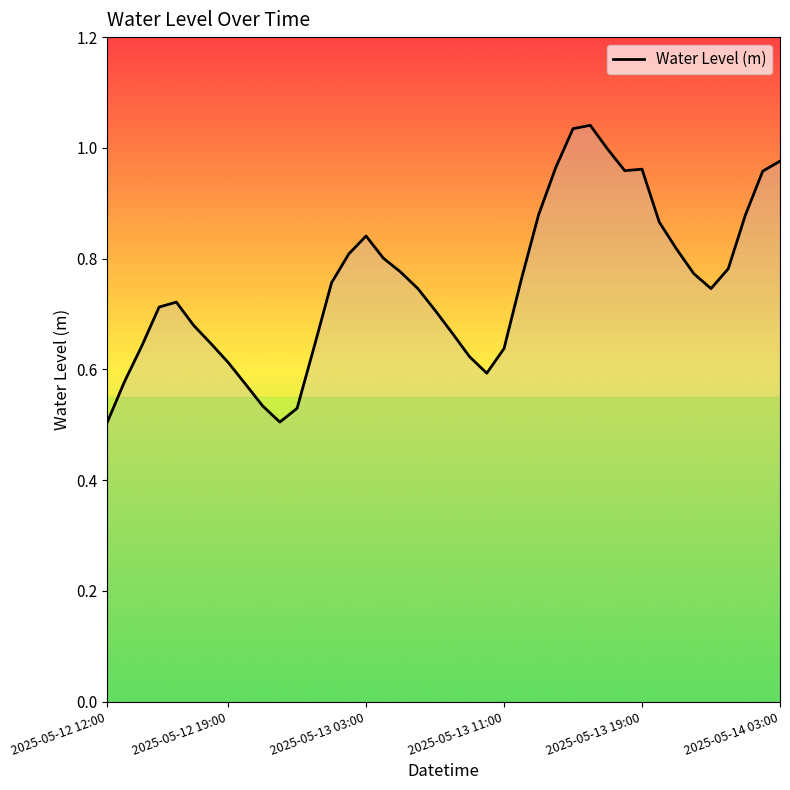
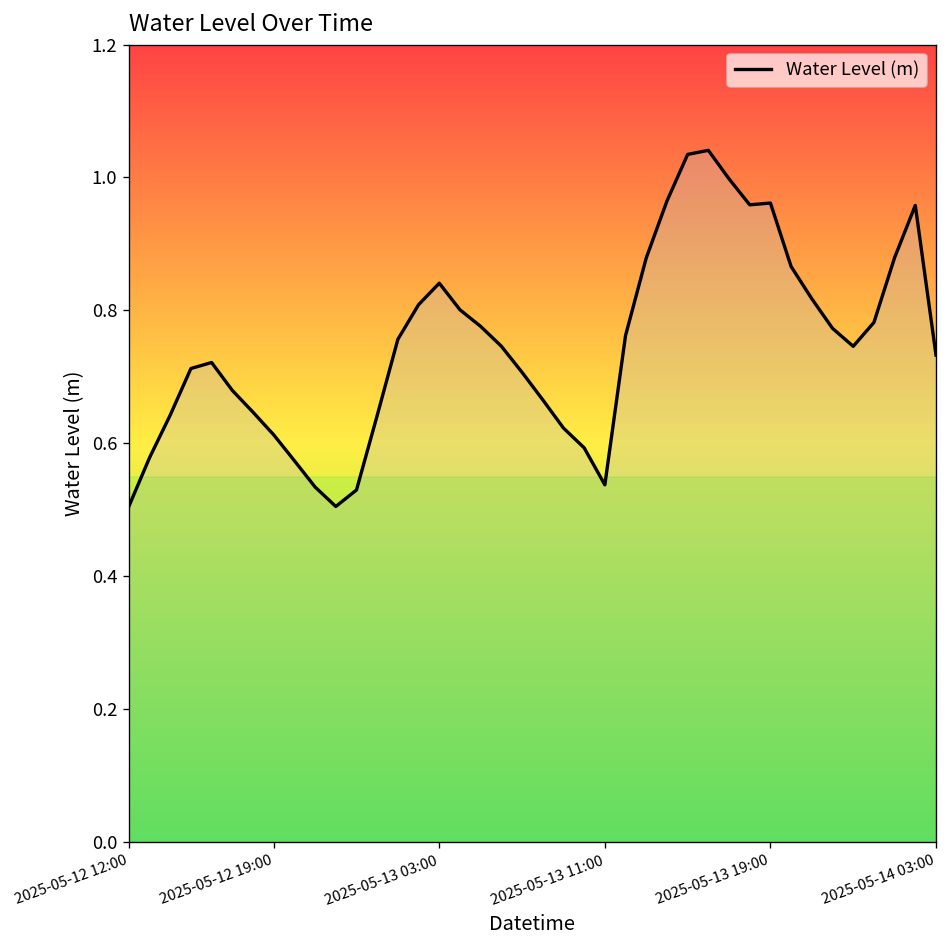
2025-05-13 11:00: 0.64 -> 0.54
2025-05-14 03:00: 0.98 -> 0.73
